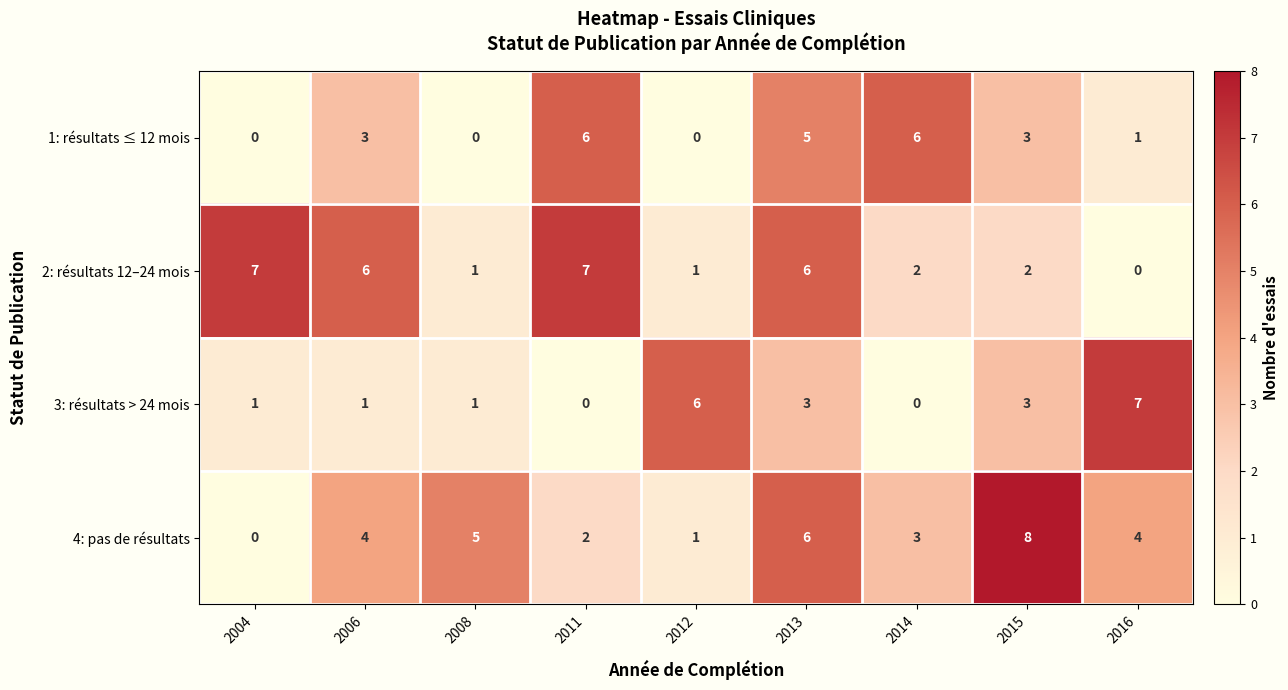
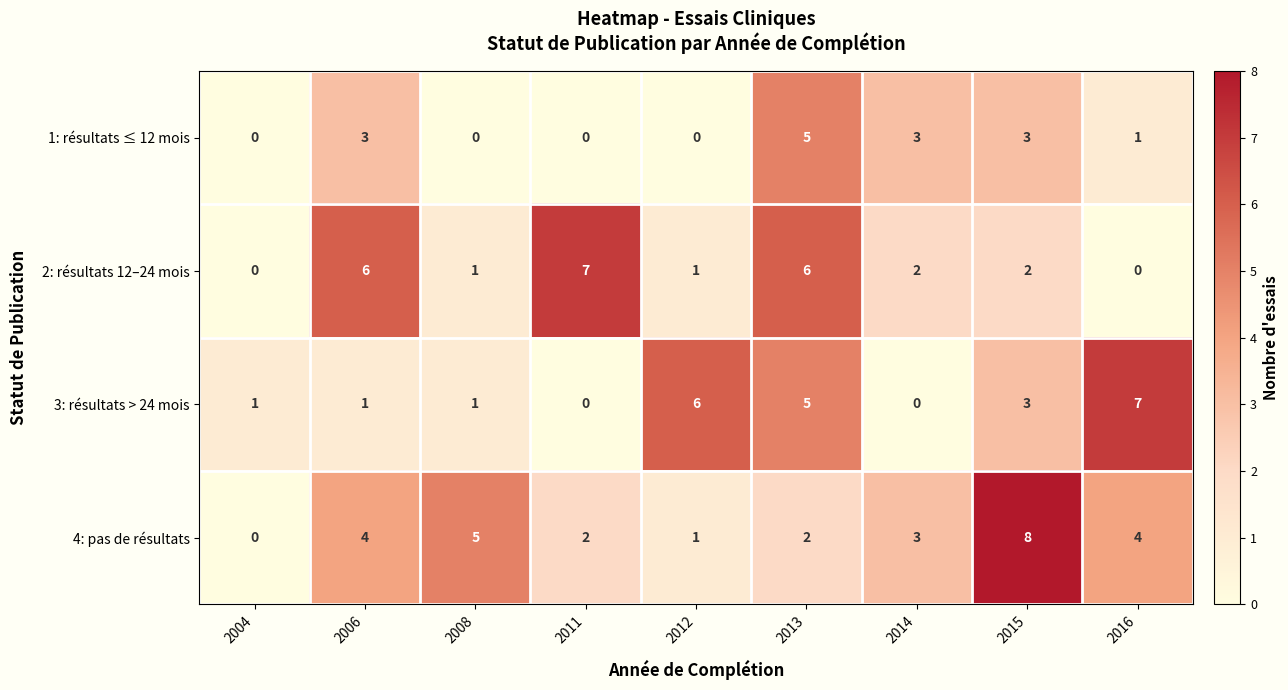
1: résultats ≤ 12 mois, 2011: 6 -> 0
1: résultats ≤ 12 mois, 2014: 6 -> 3
2: résultats 12–24 mois, 2004: 7 -> 0
3: résultats > 24 mois, 2013: 3 -> 5
4: pas de résultats, 2013: 6 -> 2
